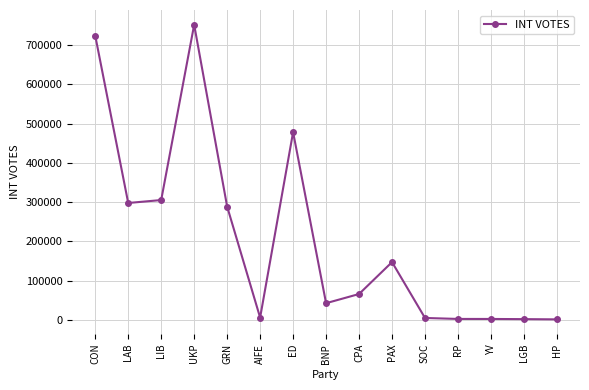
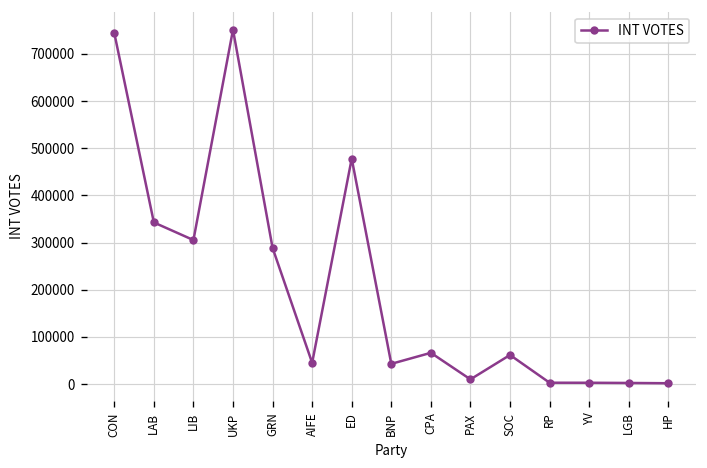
CON: 720000 -> 740000
LAB: 300000 -> 340000
AIFE: 10000 -> 50000
PAX: 150000 -> 10000
SOC: 10000 -> 60000
